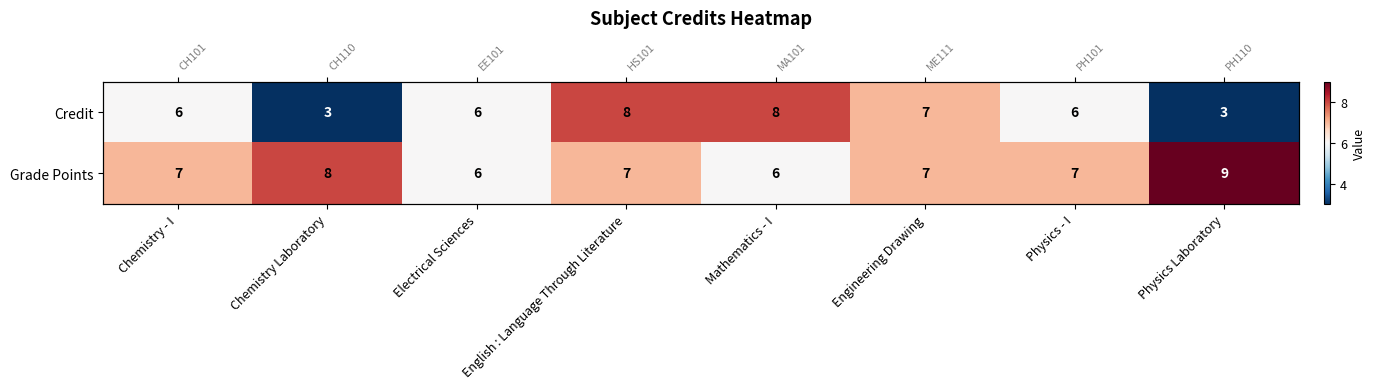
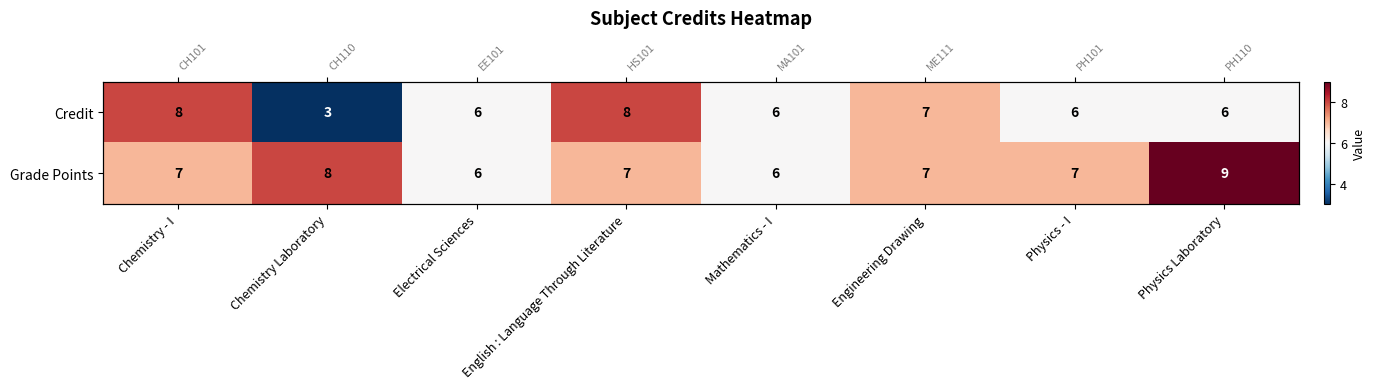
Credit, Chemistry - I: 6 -> 8
Credit, Mathematics - I: 8 -> 6
Credit, Physics Laboratory: 3 -> 6
